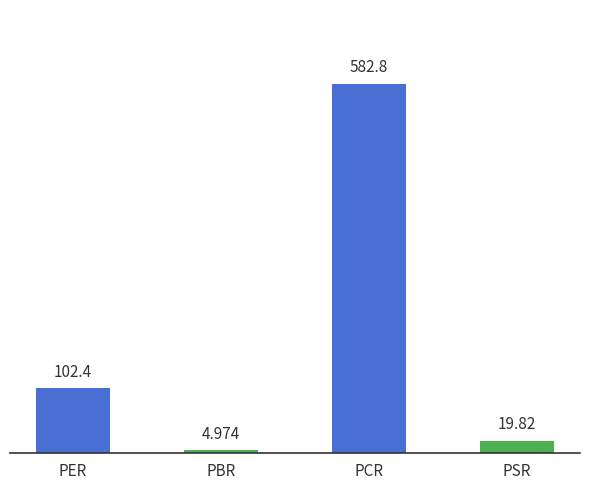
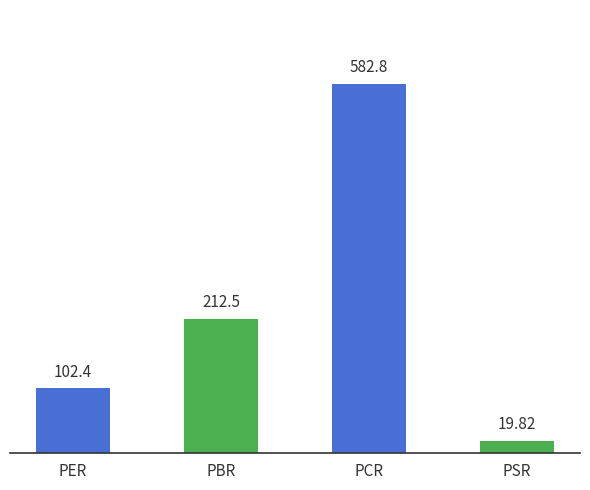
PBR: 4.974 -> 212.5
